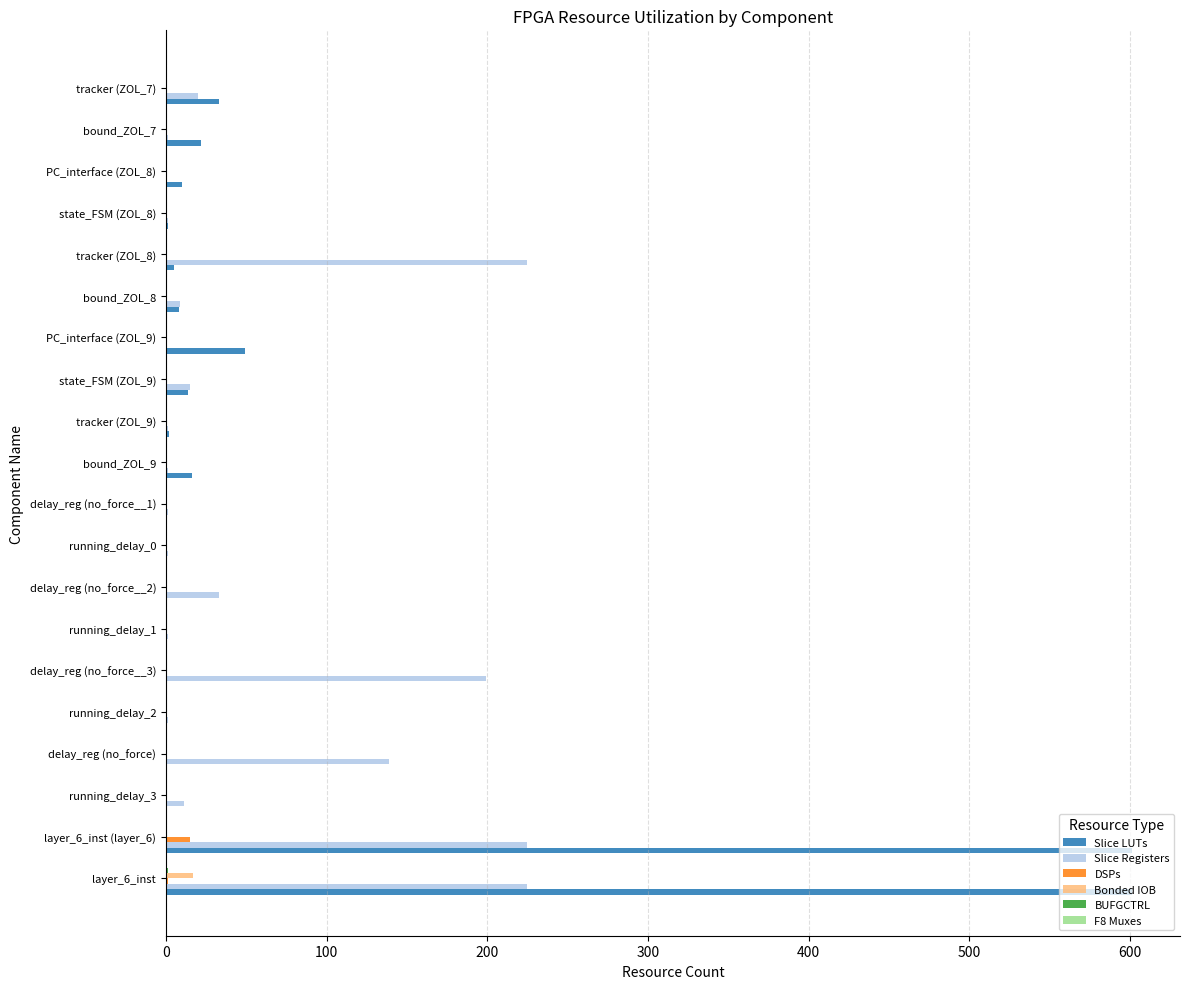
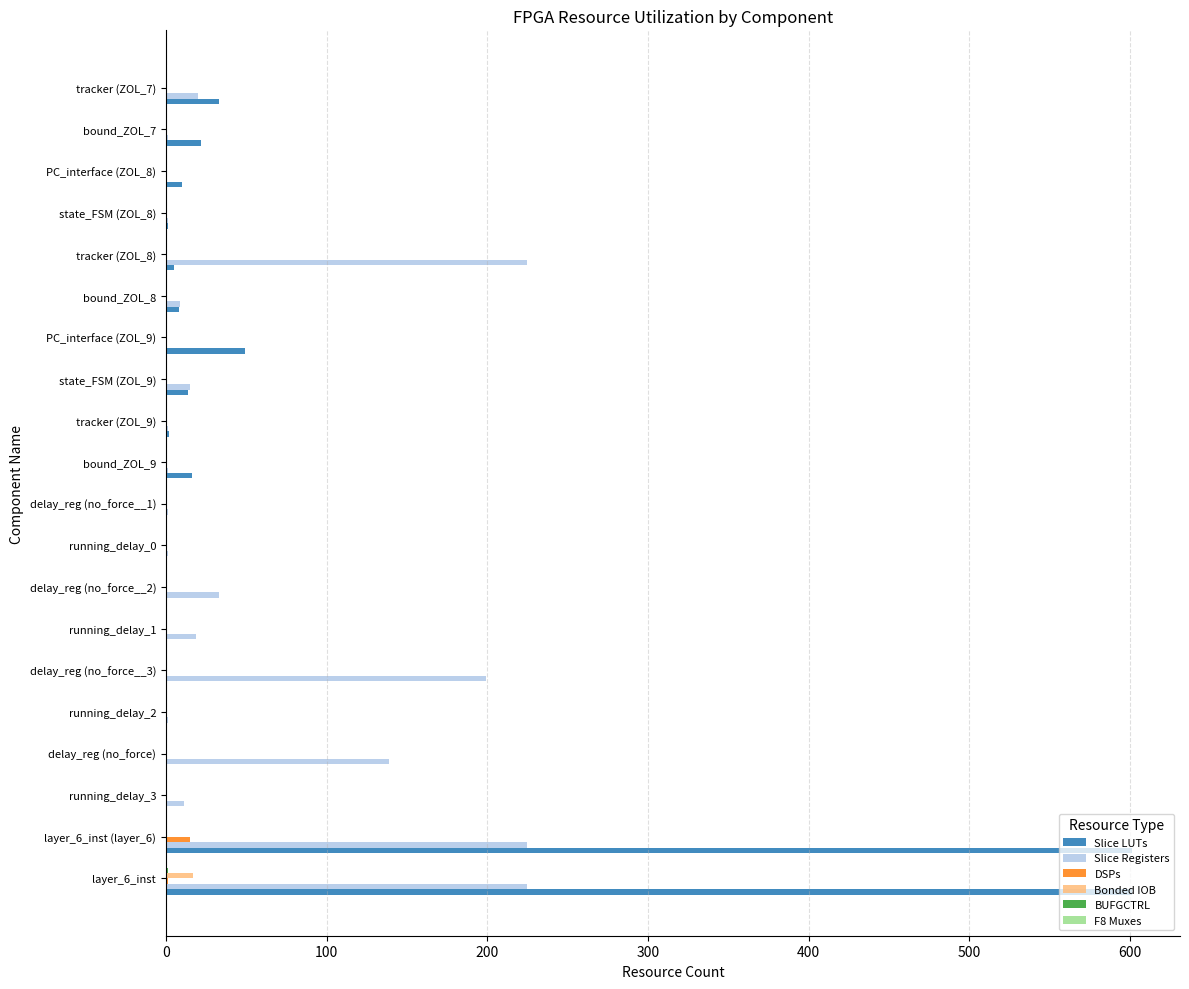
Slice Registers, running_delay_1: 1 -> 19
